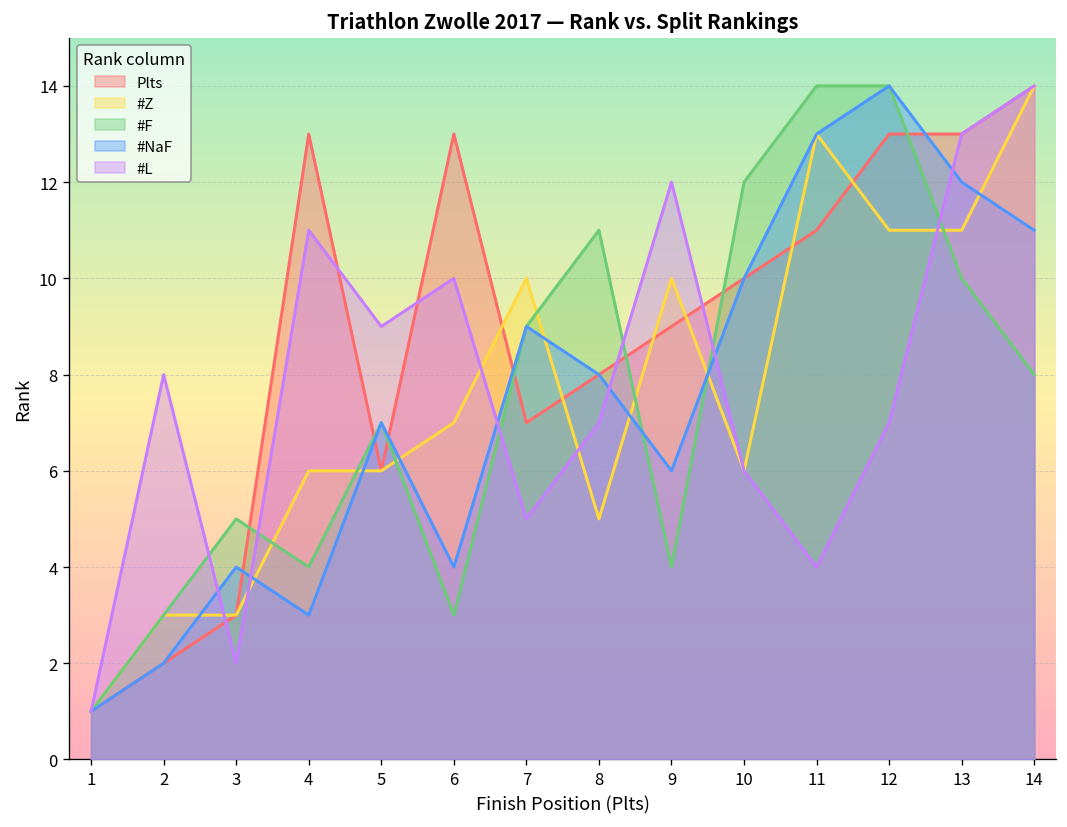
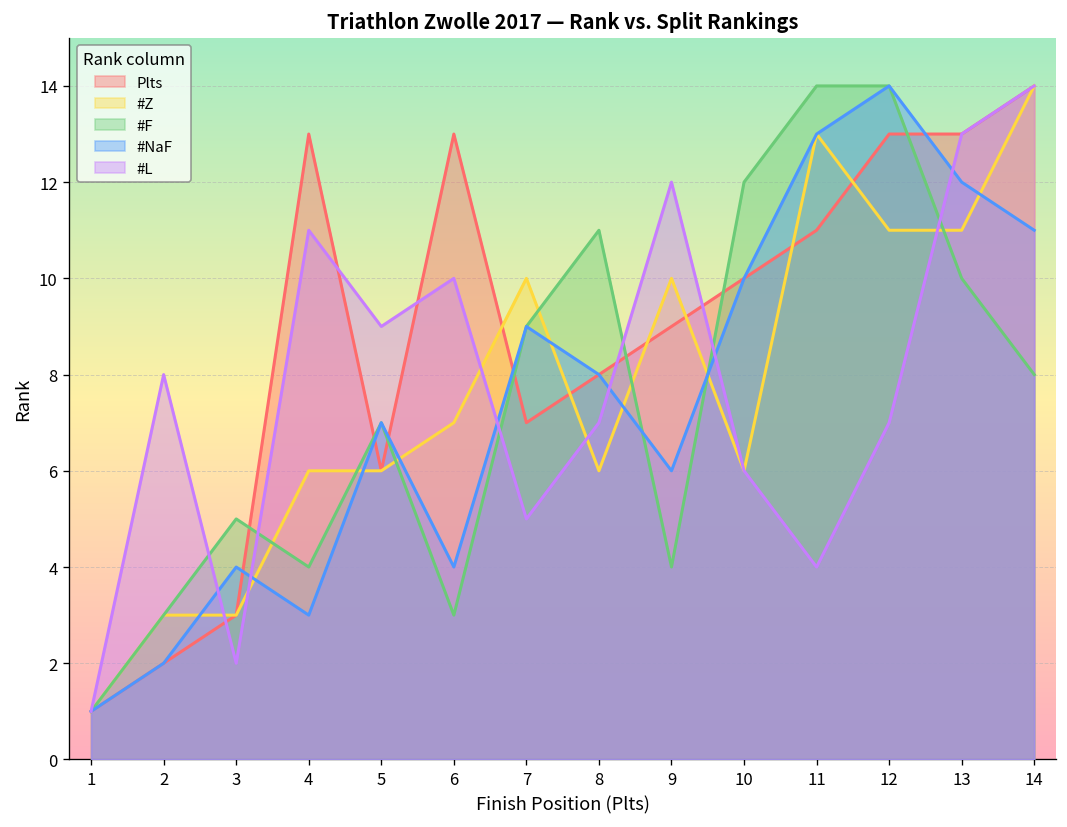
#Z, 8: 5 -> 6
